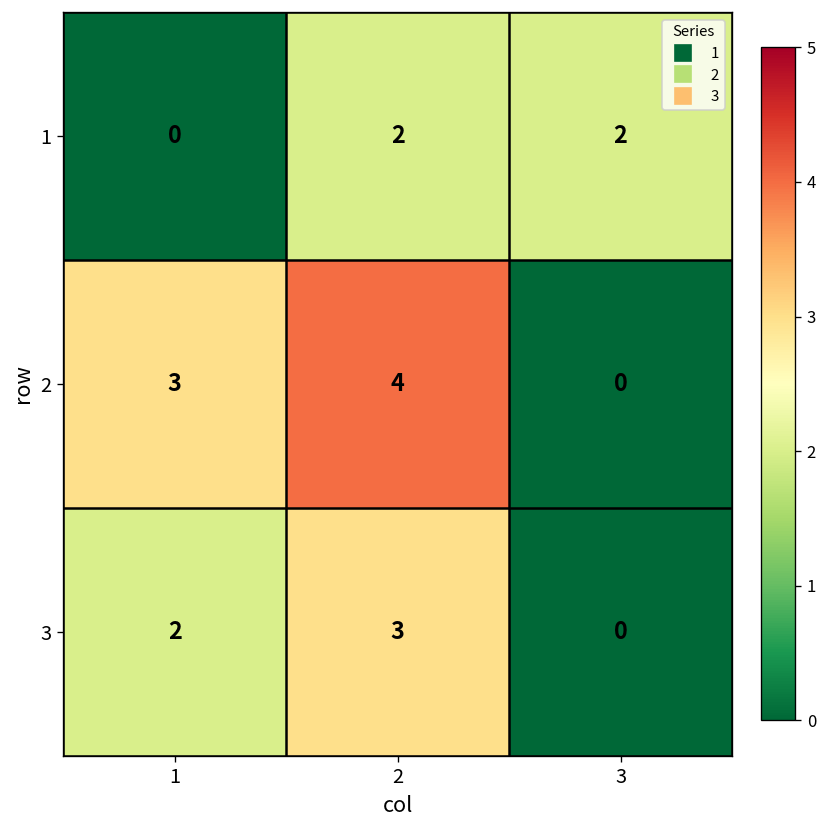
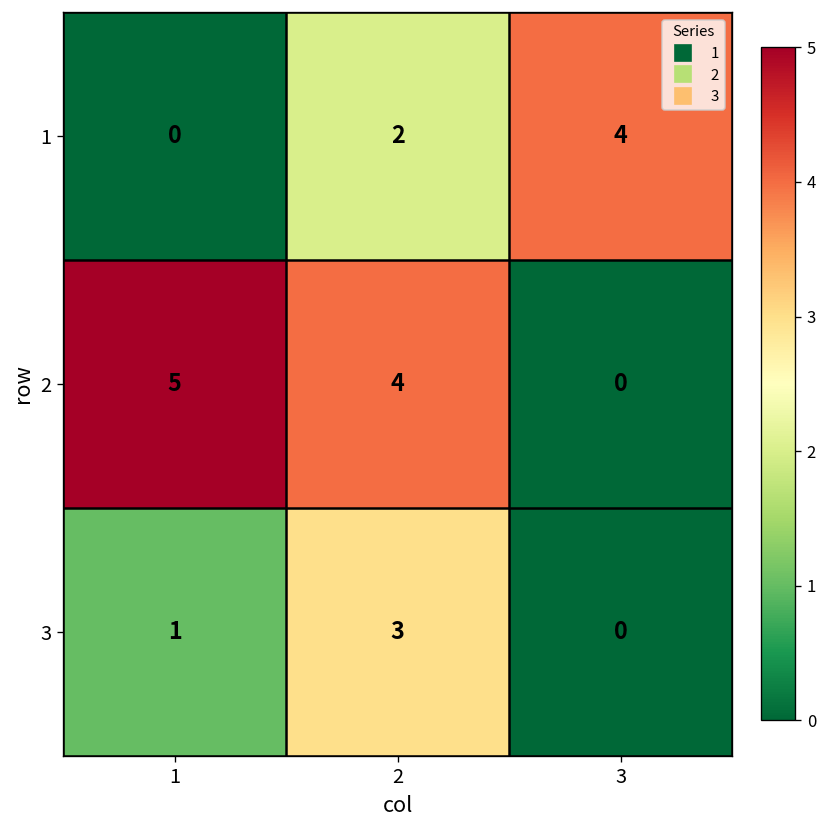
1, 3: 2 -> 4
2, 1: 3 -> 5
3, 1: 2 -> 1
